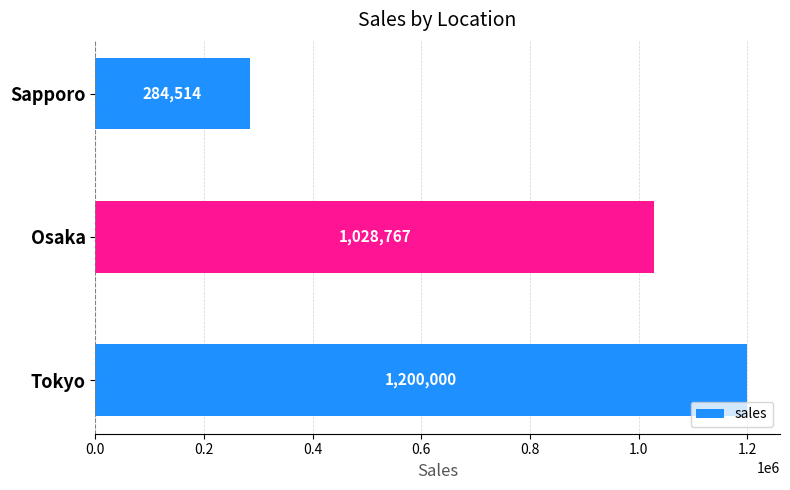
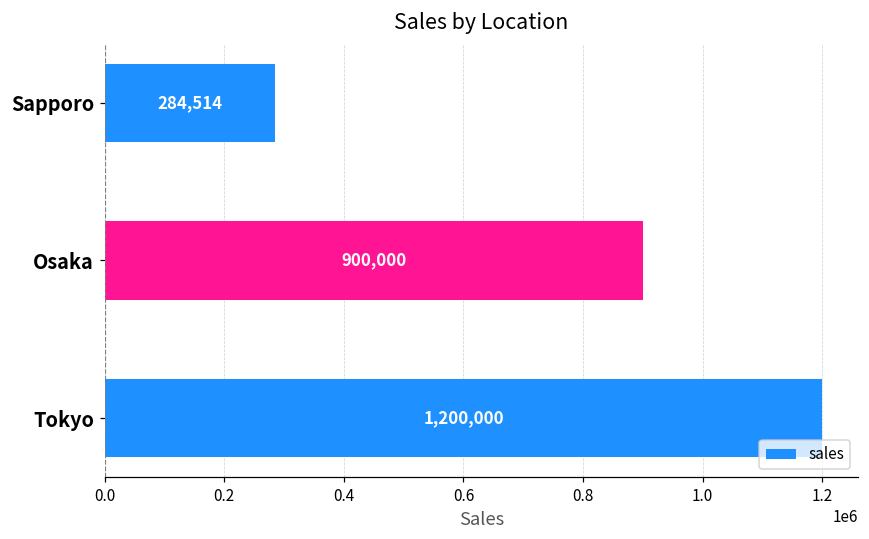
Osaka: 1,028,767 -> 900,000
